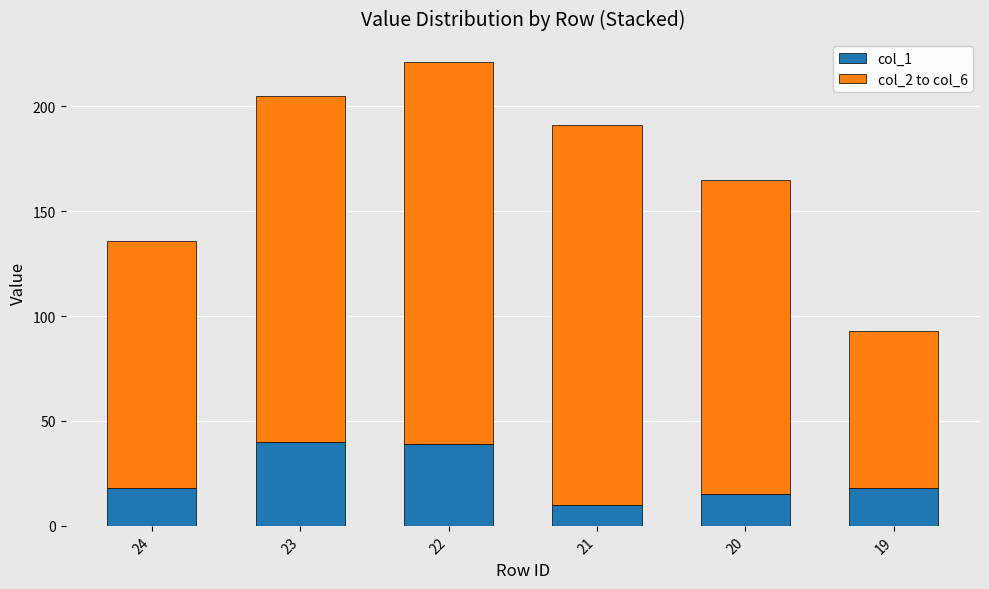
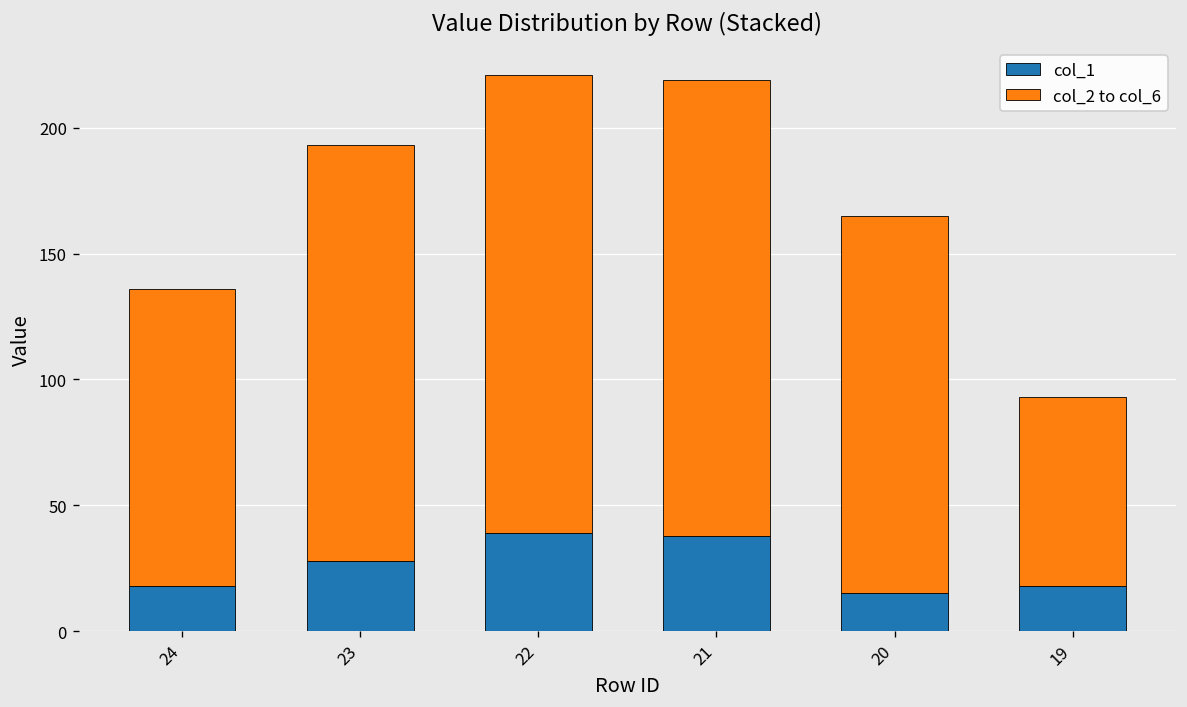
col_1, 23: 40 -> 28
col_1, 21: 10 -> 38
